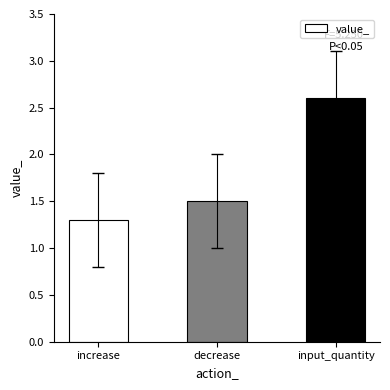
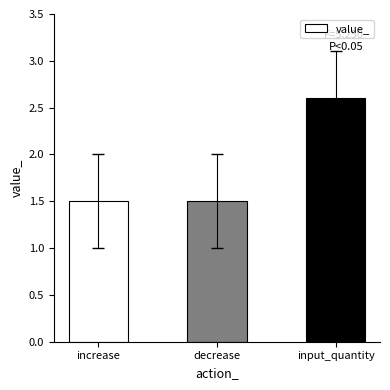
value_, increase: 1.3 -> 1.5
